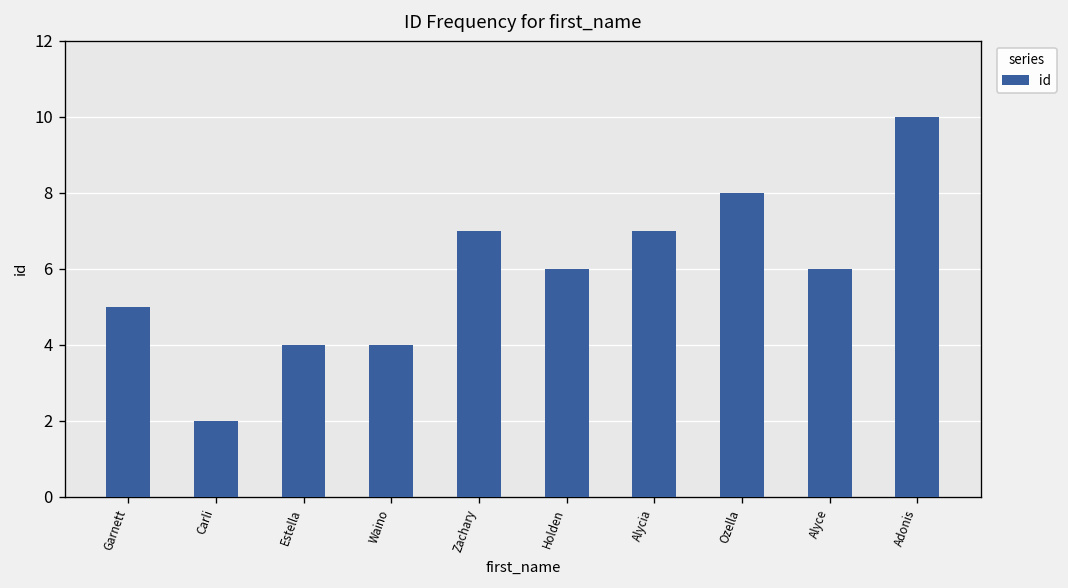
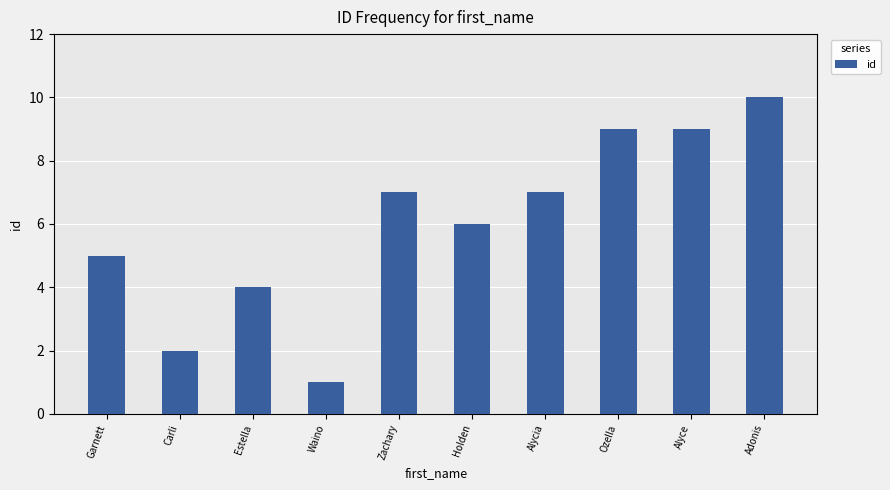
Waino: 4 -> 1
Ozella: 8 -> 9
Alyce: 6 -> 9
